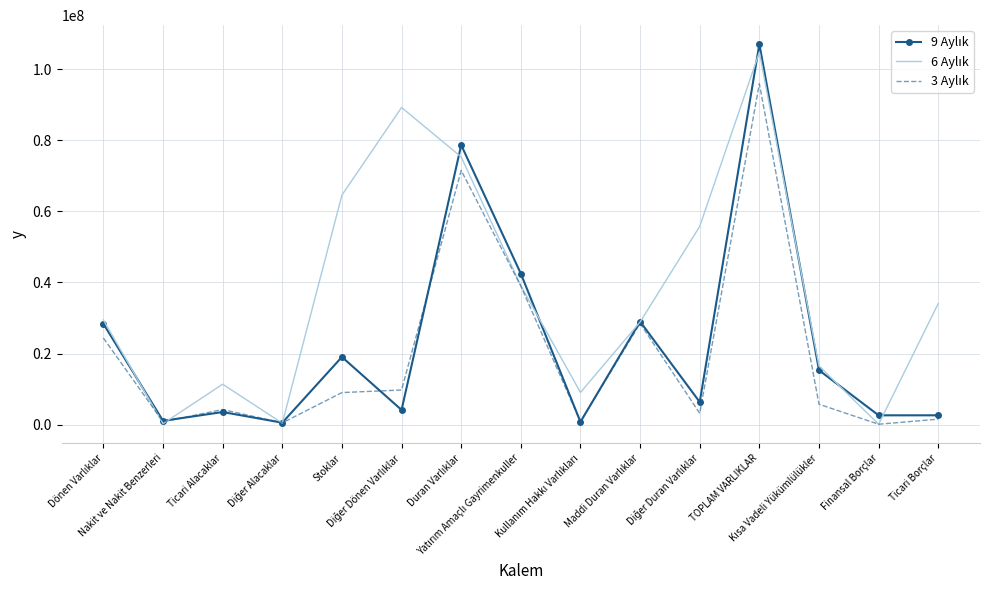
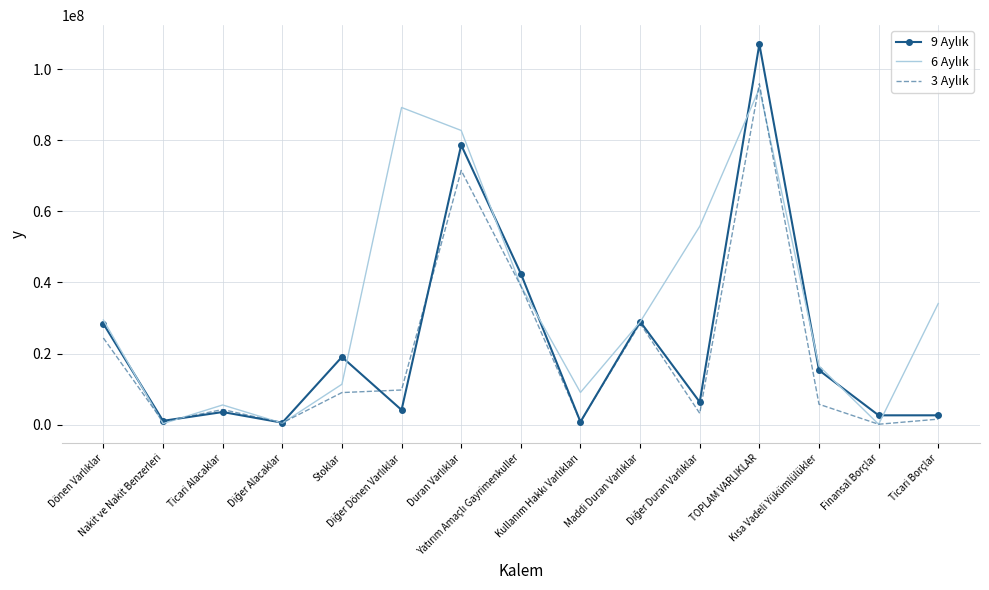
6 Aylık, Ticari Alacaklar: 11000000 -> 6000000
6 Aylık, Stoklar: 65000000 -> 11000000
6 Aylık, Duran Varlıklar: 75000000 -> 83000000
6 Aylık, TOPLAM VARLIKLAR: 105000000 -> 95000000
